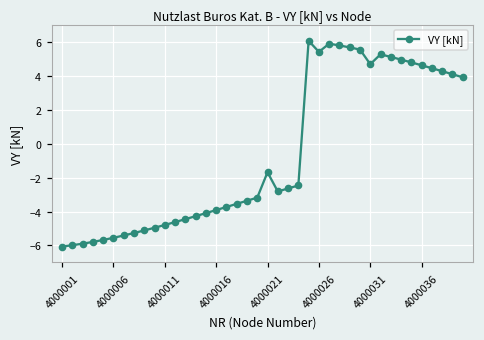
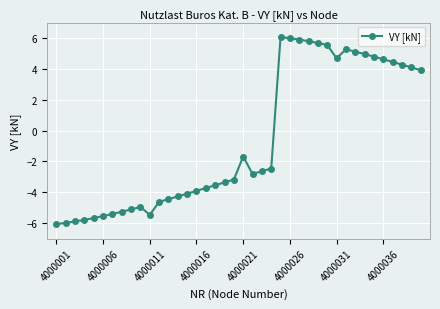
4000011: -4.8 -> -5.5
4000026: 5.4 -> 6.0
